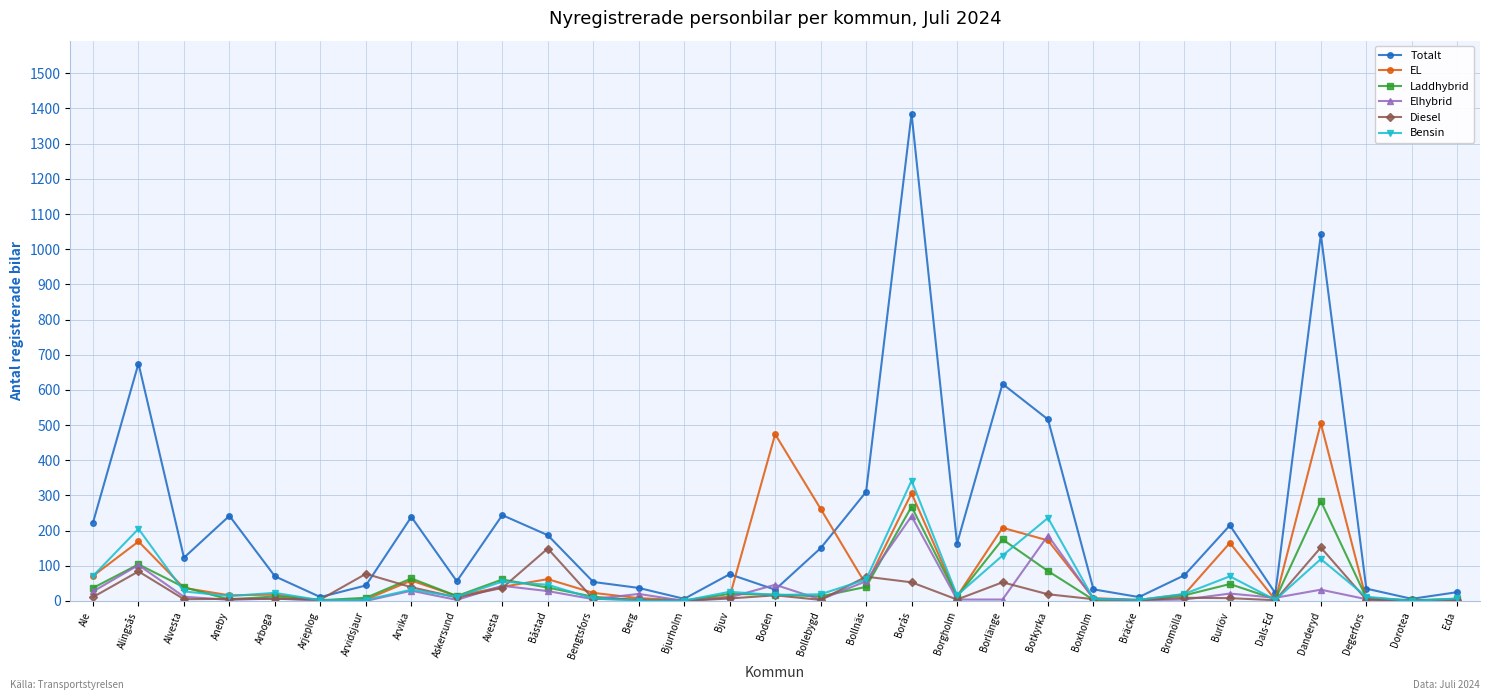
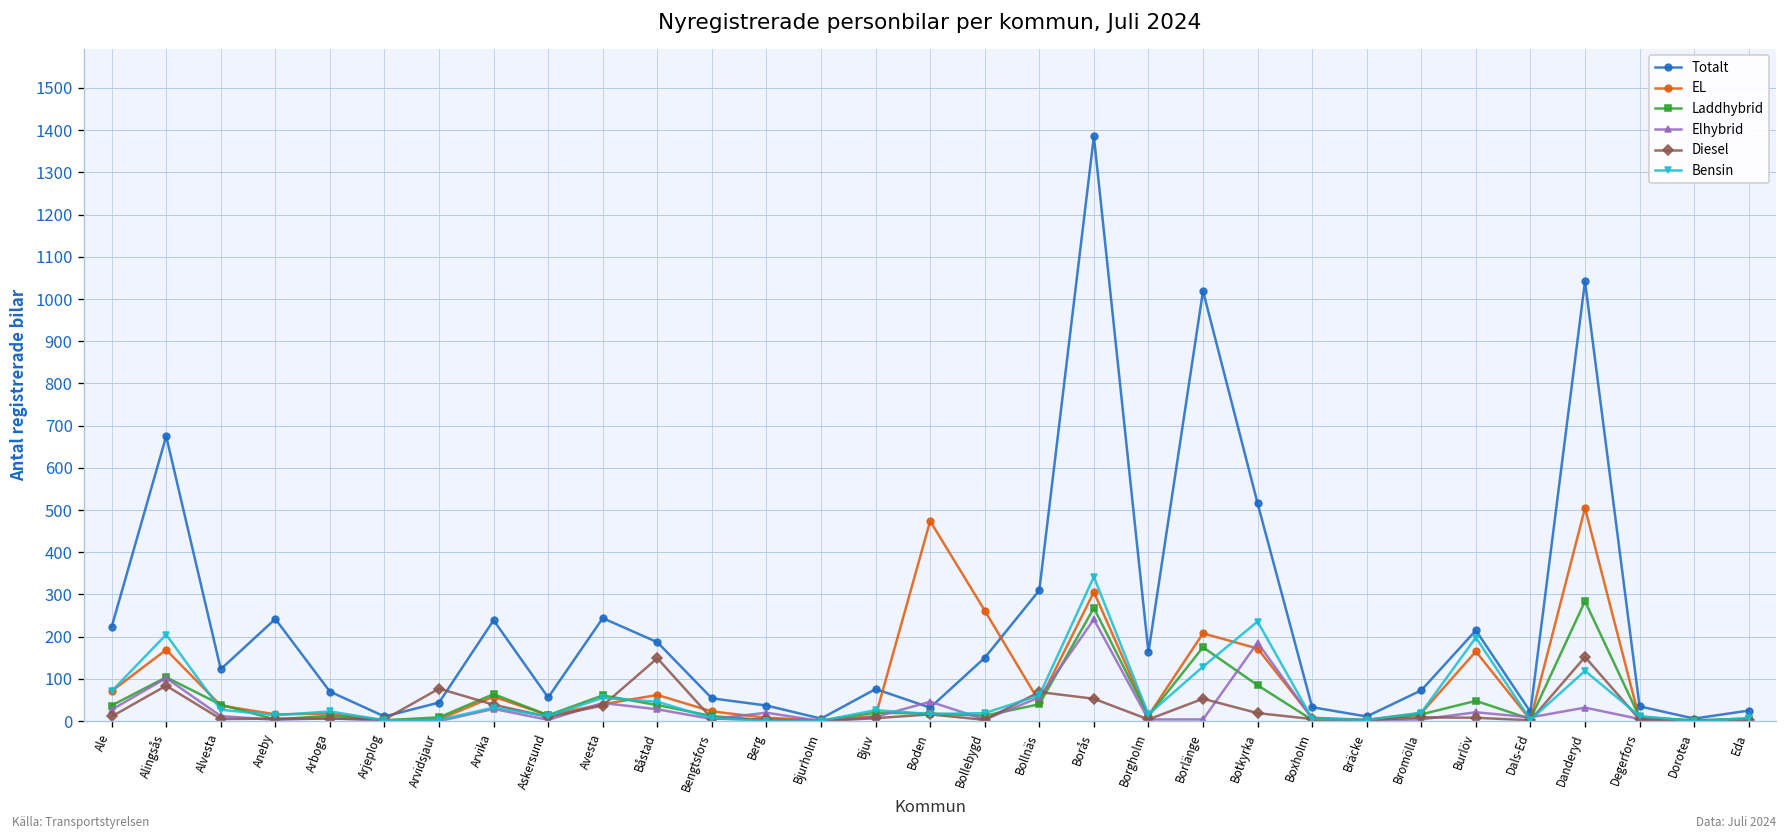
Totalt, Borlänge: 620 -> 1020
Bensin, Burlöv: 70 -> 200
